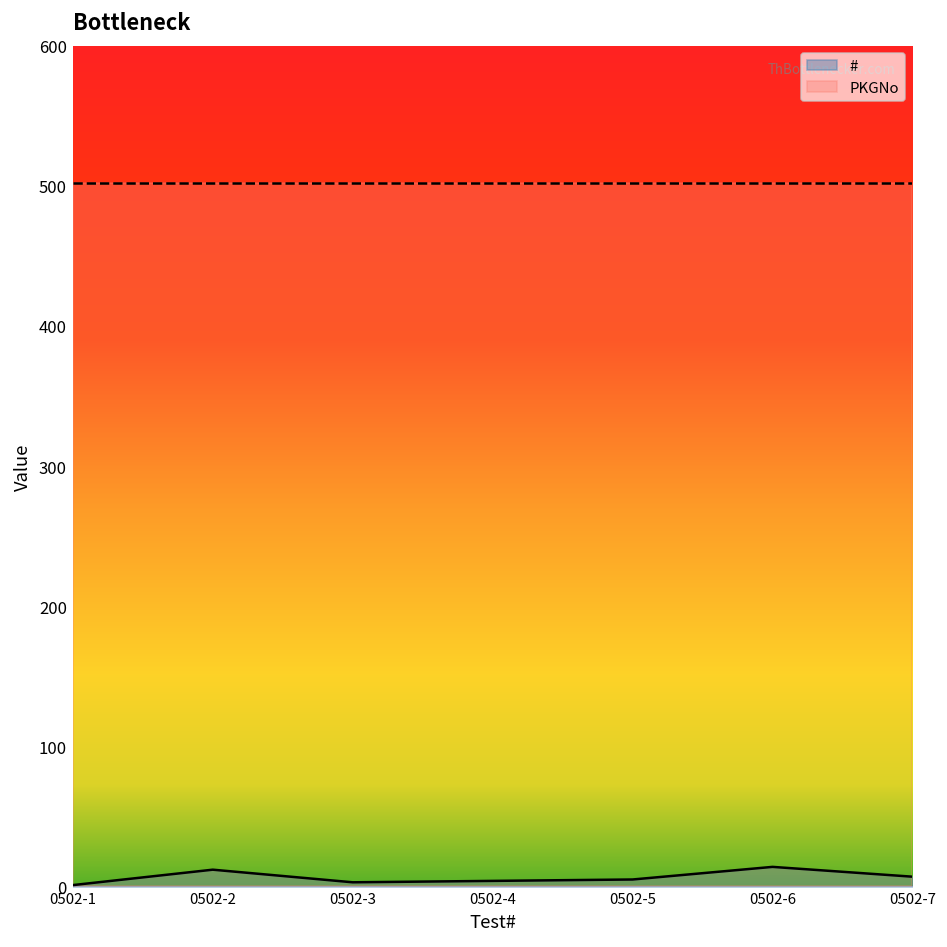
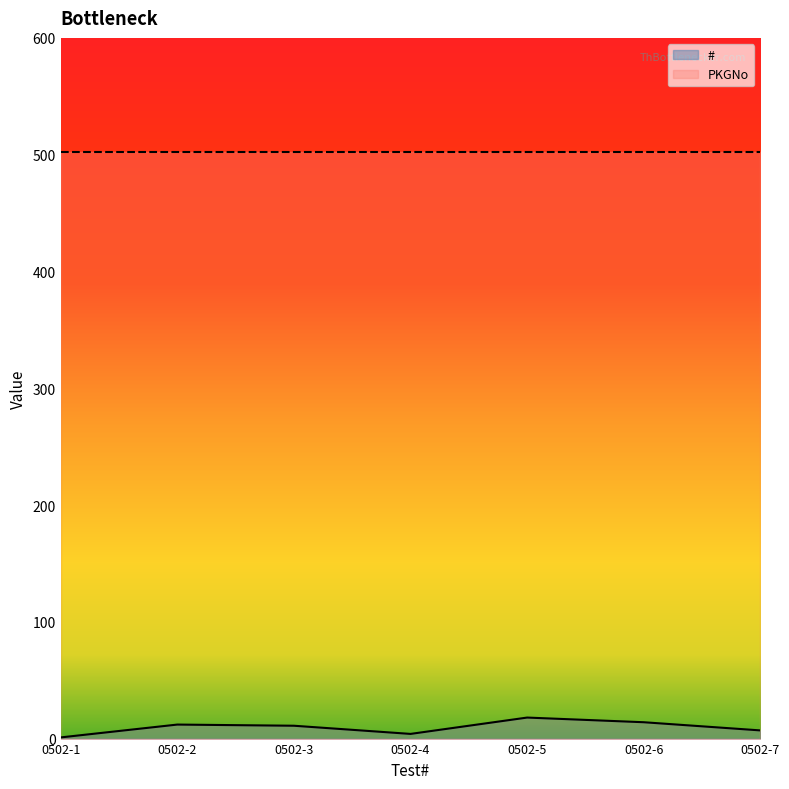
#, 0502-3: 3 -> 11
#, 0502-5: 5 -> 18
